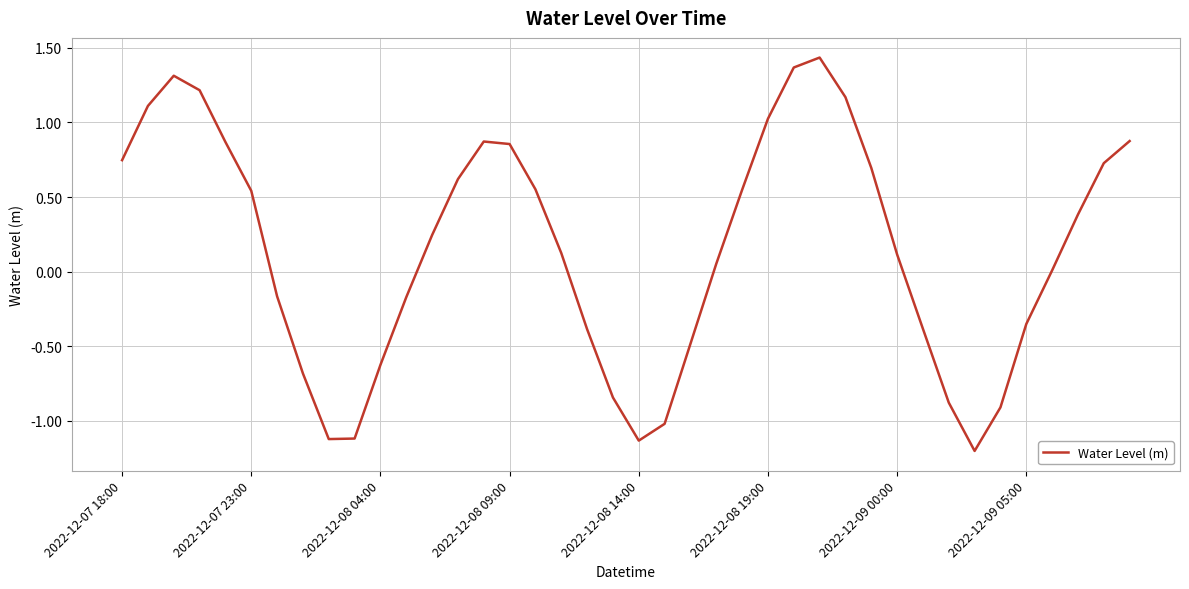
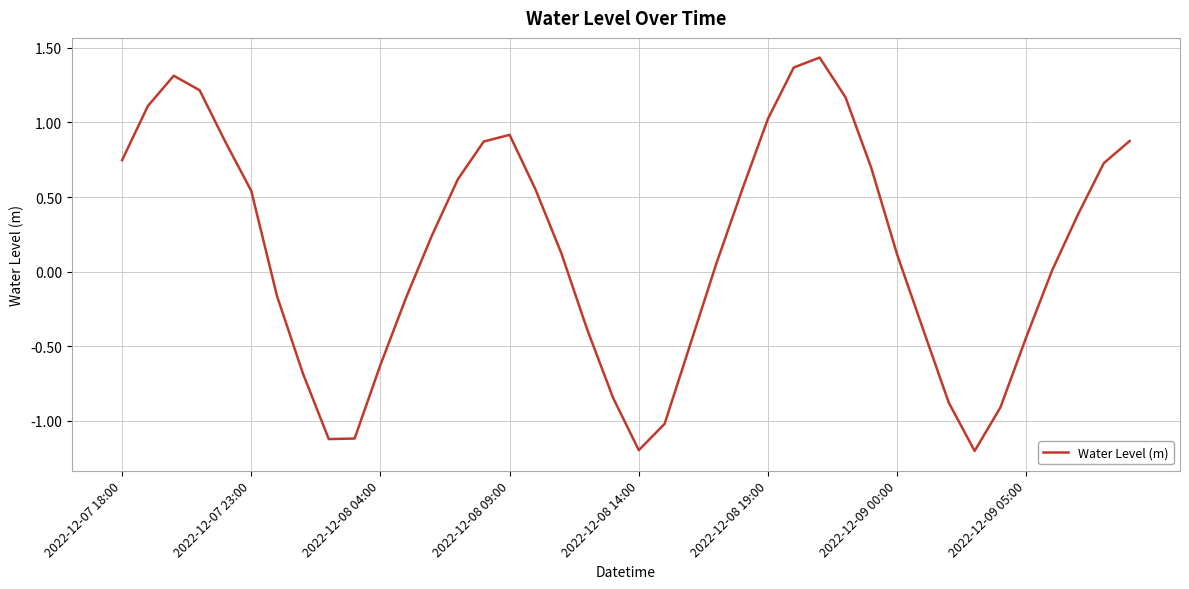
2022-12-08 09:00: 0.86 -> 0.92
2022-12-08 14:00: -1.13 -> -1.20
2022-12-09 05:00: -0.35 -> -0.44
